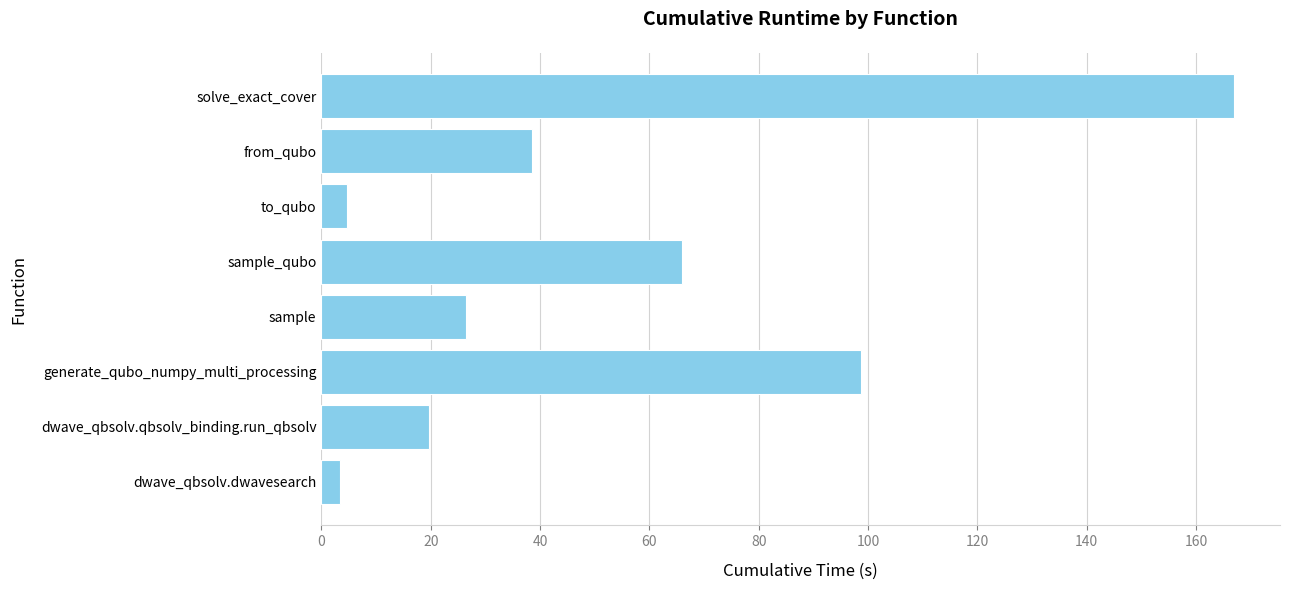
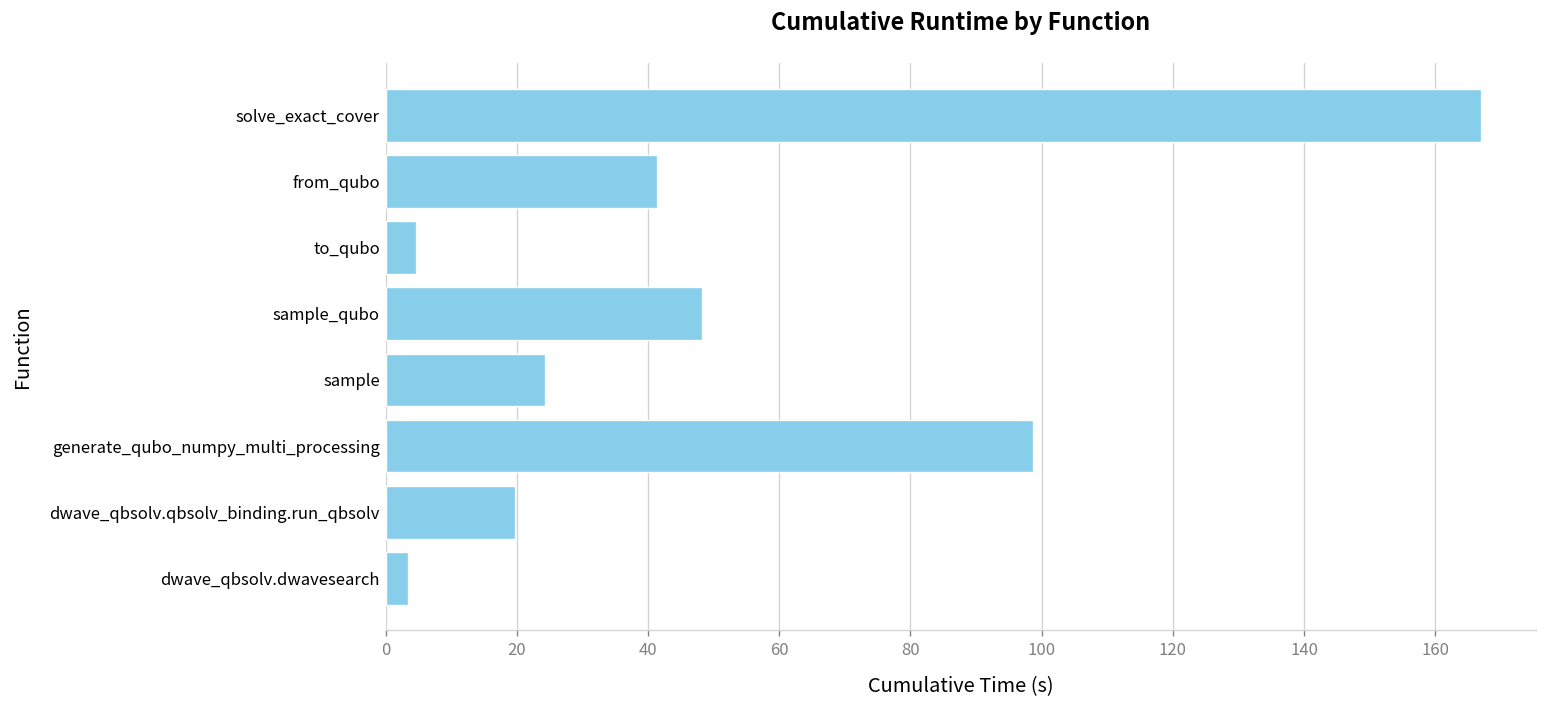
from_qubo: 39 -> 41
sample_qubo: 66 -> 48
sample: 27 -> 24
